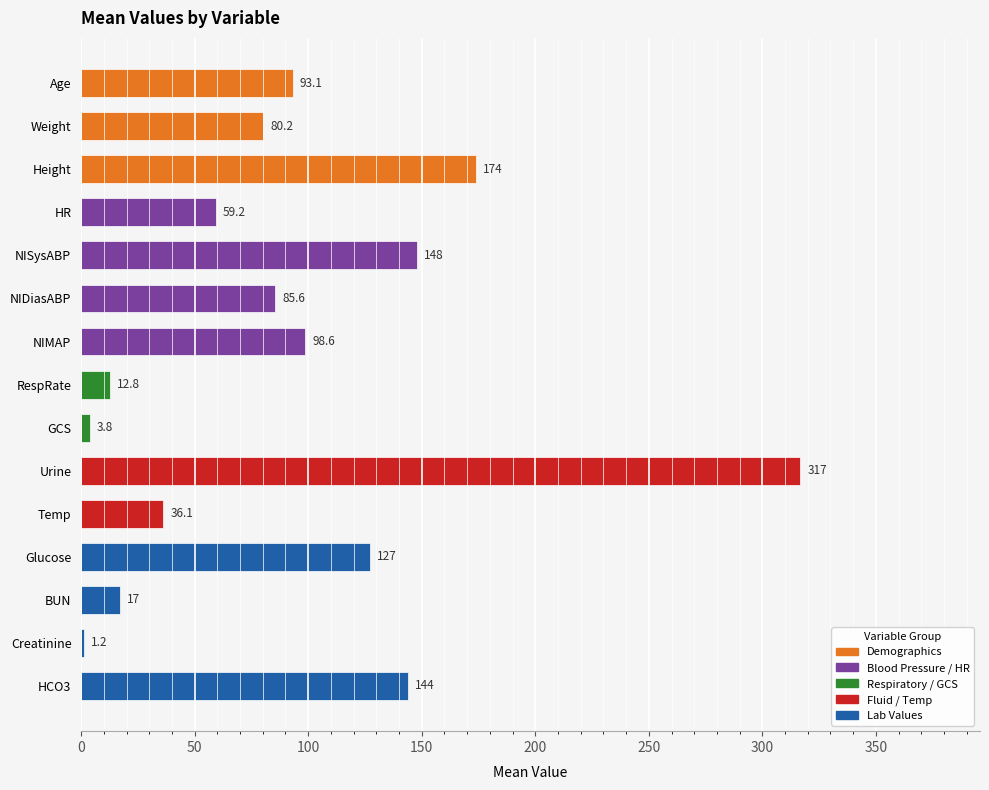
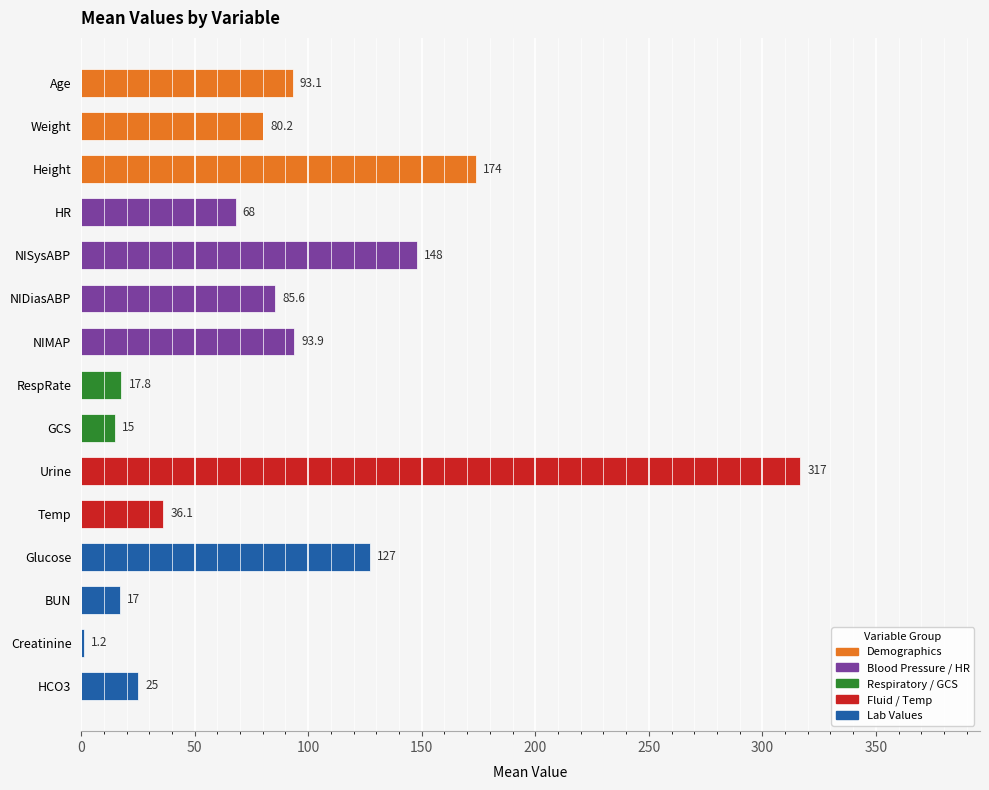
HR: 59.2 -> 68
NIMAP: 98.6 -> 93.9
RespRate: 12.8 -> 17.8
GCS: 3.8 -> 15
HCO3: 144 -> 25
